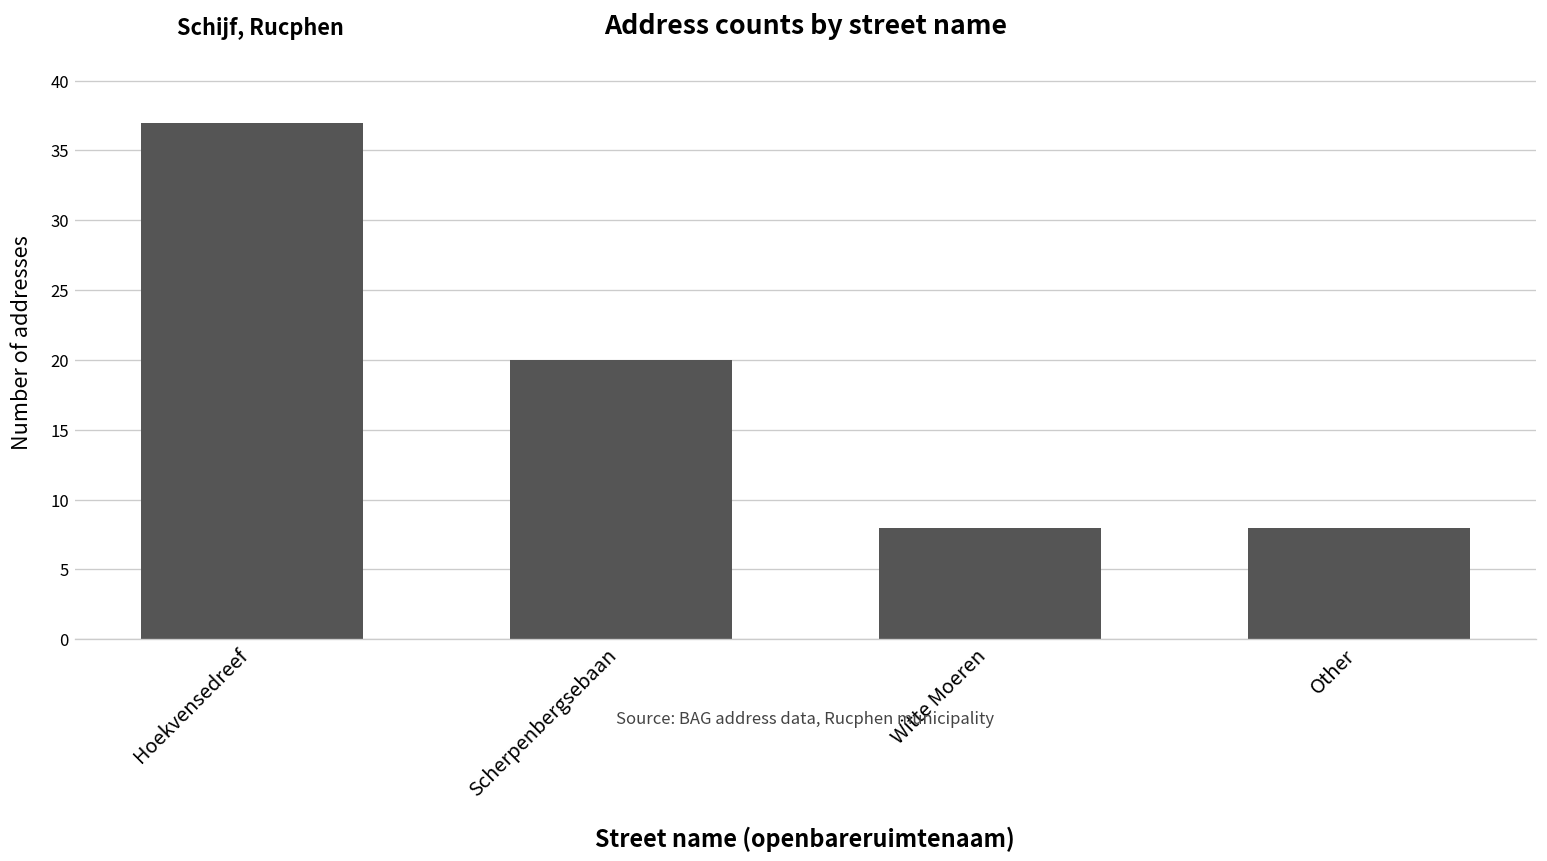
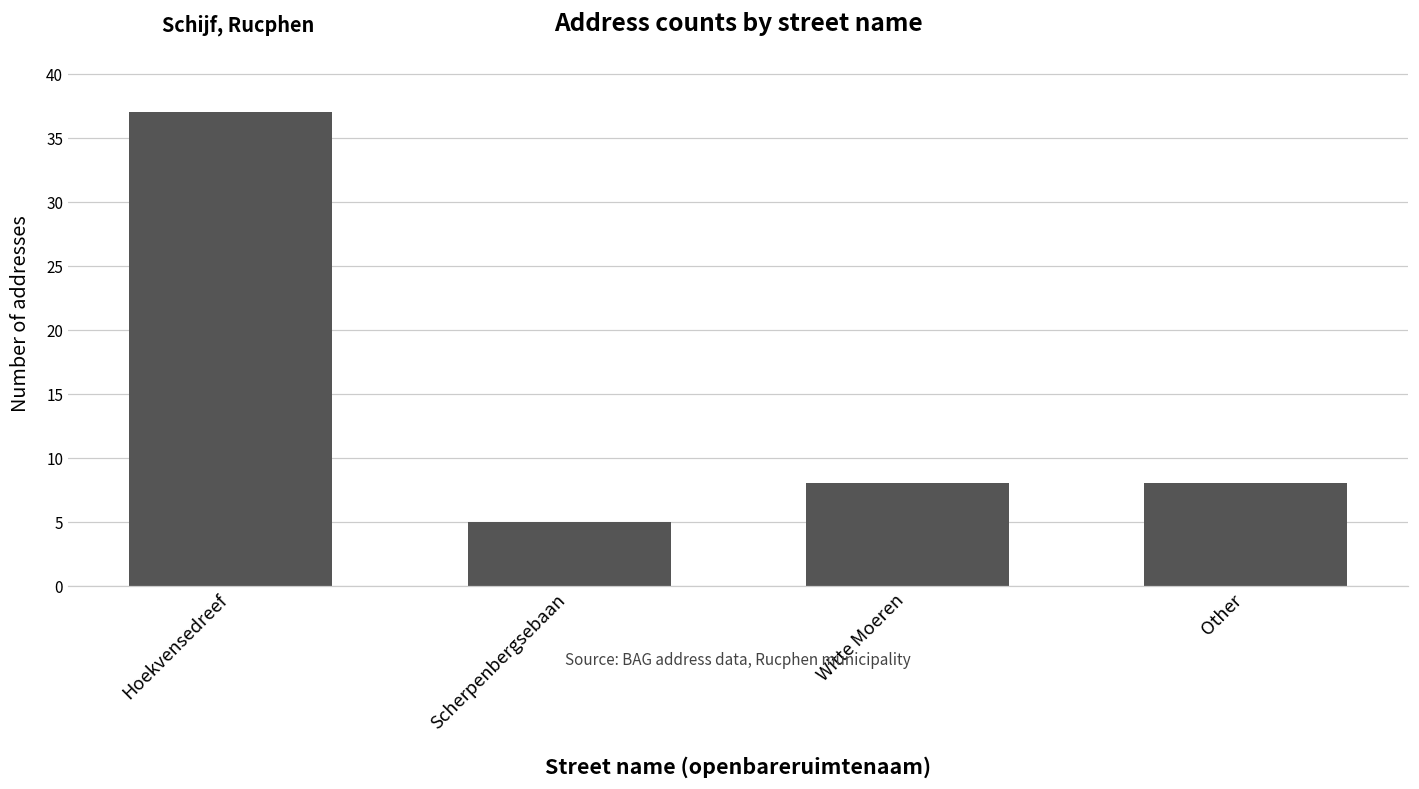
Scherpenbergsebaan: 20 -> 5
